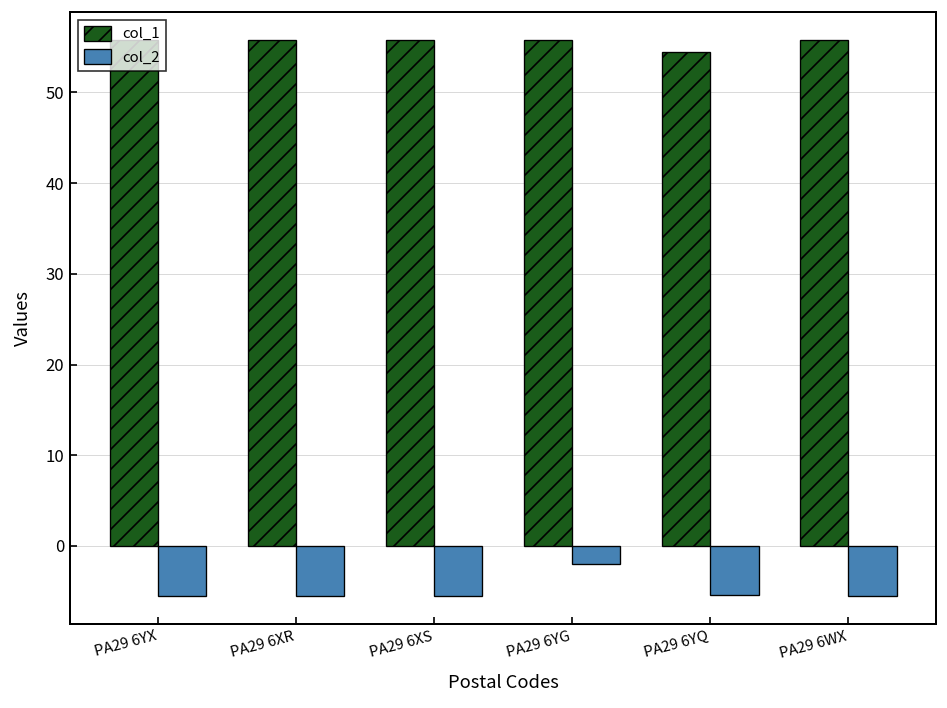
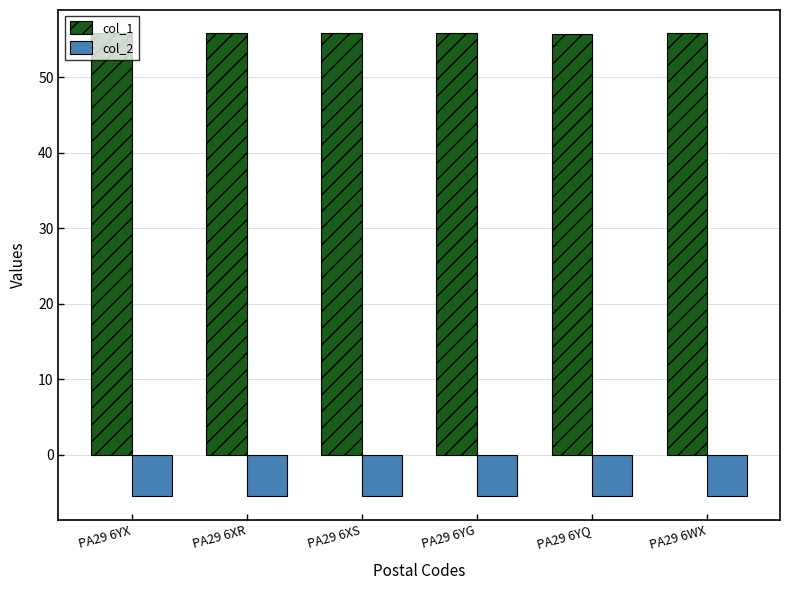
col_2, PA29 6YG: -2 -> -5
col_1, PA29 6YQ: 54 -> 56
